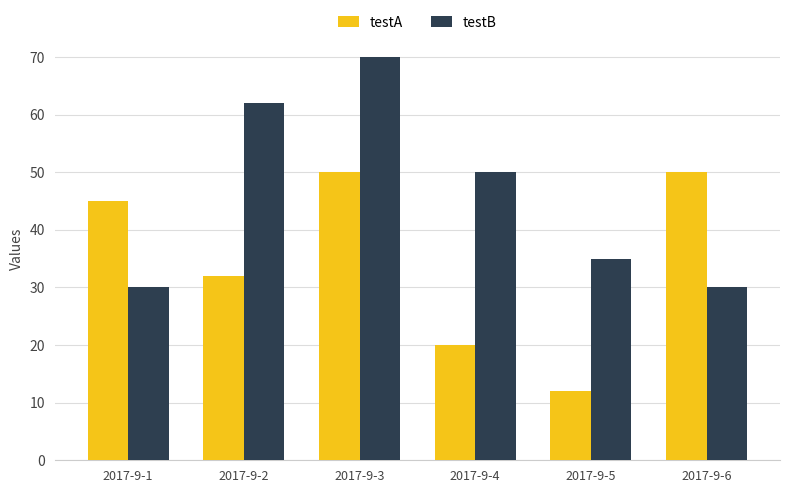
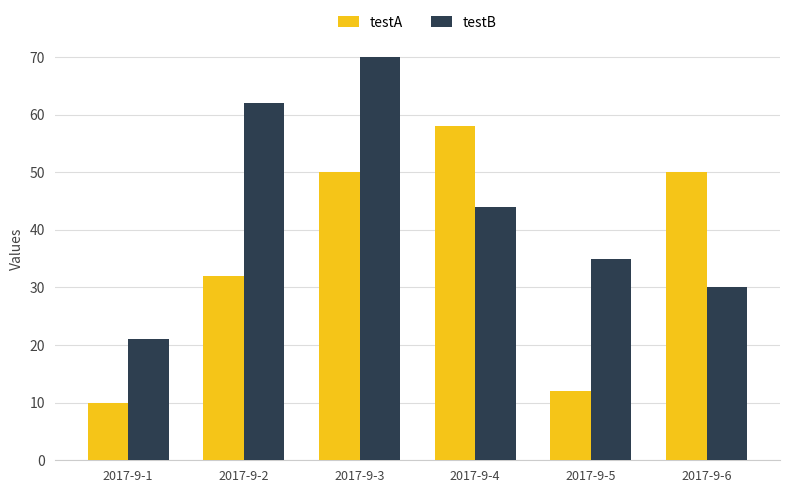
testA, 2017-9-1: 45 -> 10
testB, 2017-9-1: 30 -> 21
testA, 2017-9-4: 20 -> 58
testB, 2017-9-4: 50 -> 44
